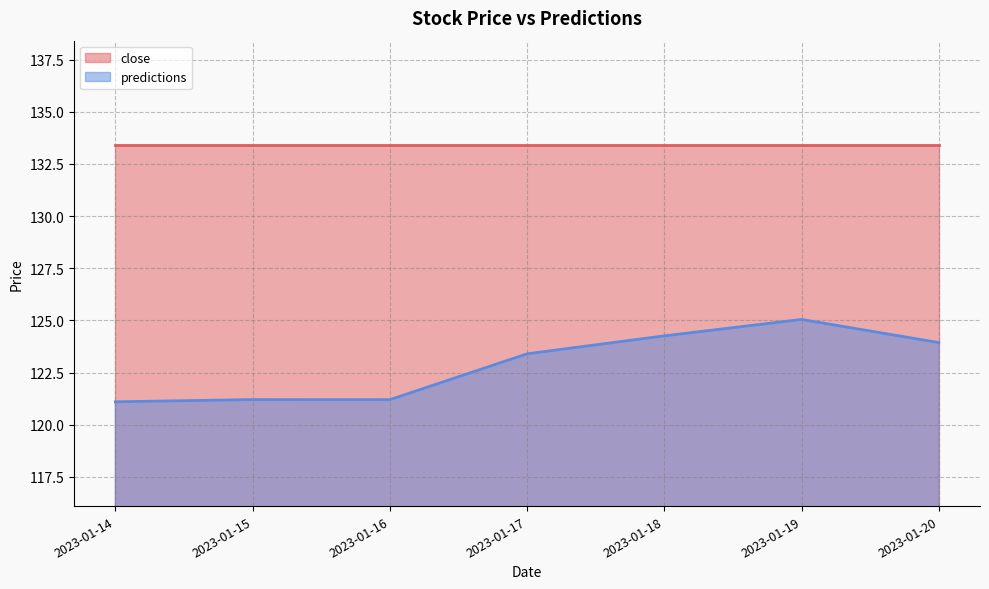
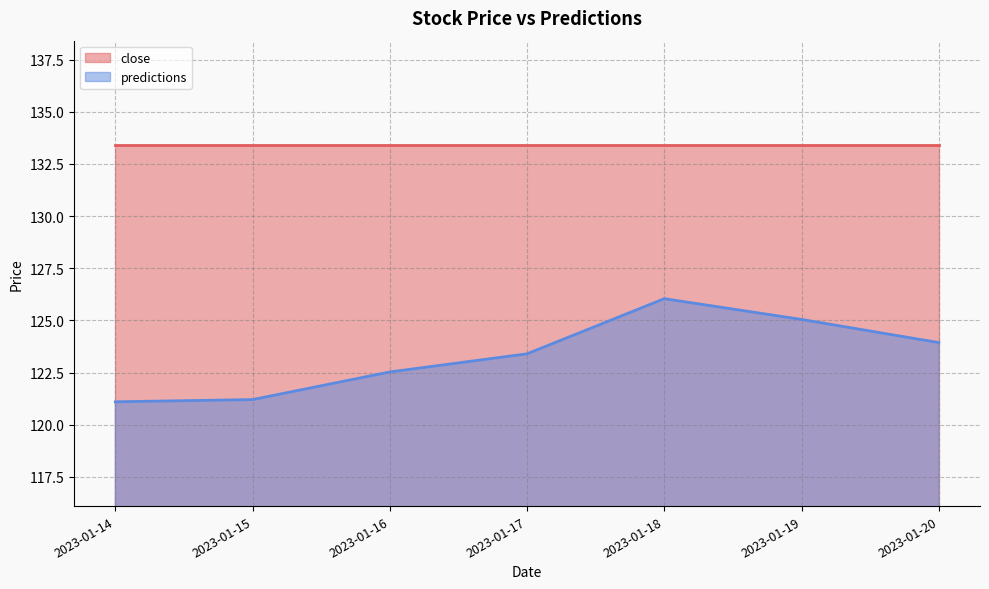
predictions, 2023-01-16: 121.2 -> 122.5
predictions, 2023-01-18: 124.3 -> 126.0
